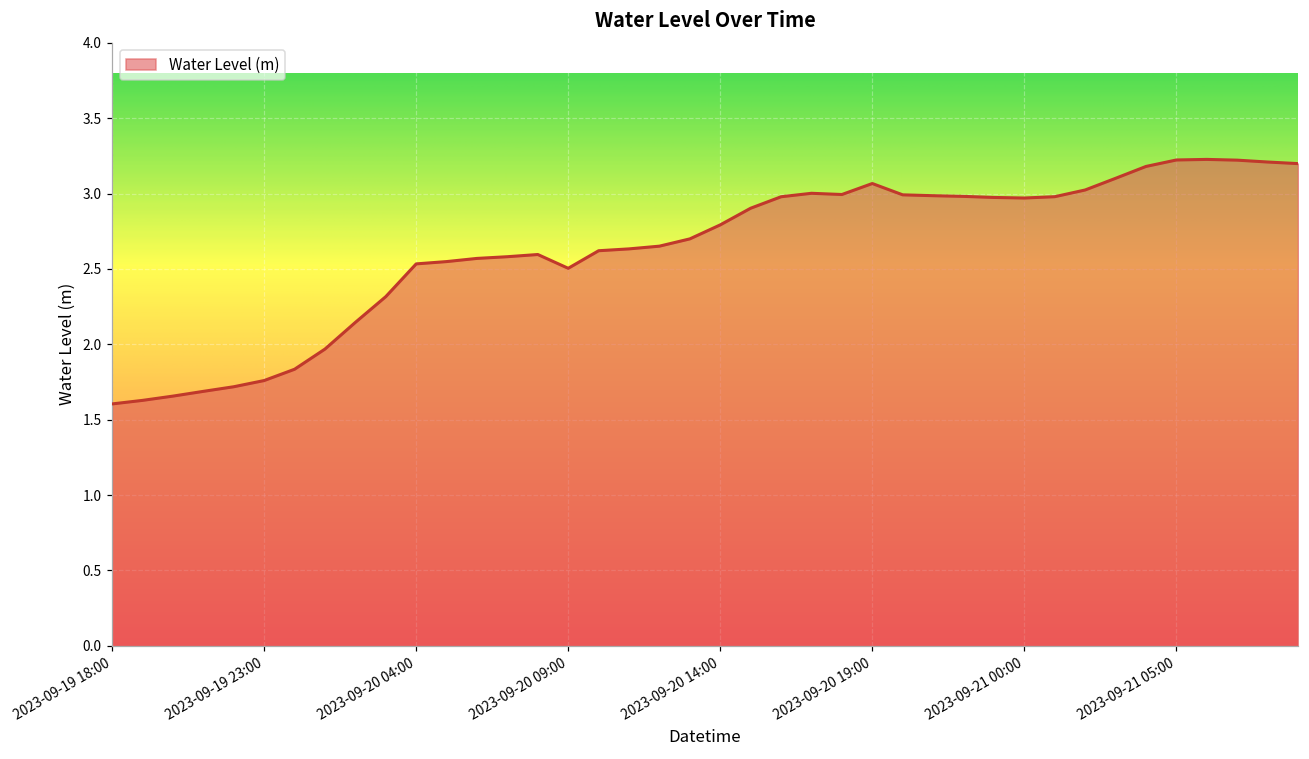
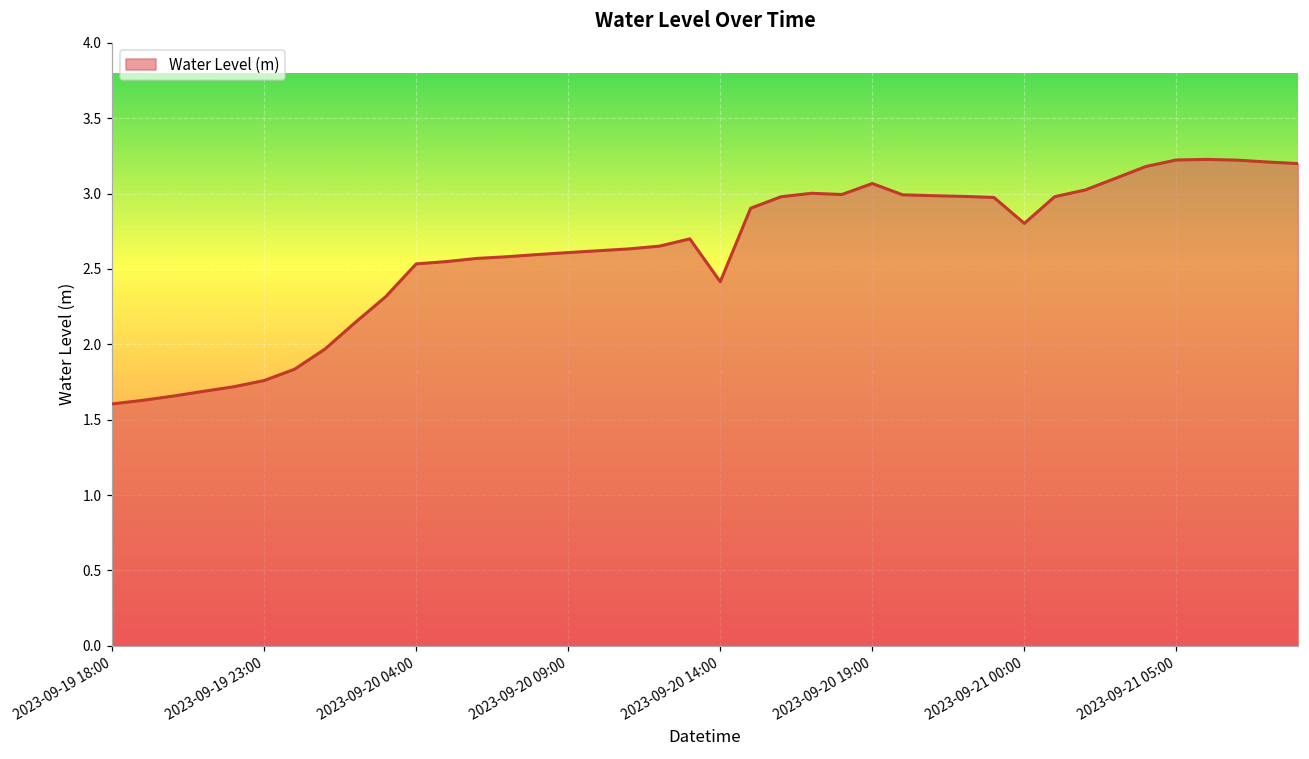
2023-09-20 09:00: 2.50 -> 2.61
2023-09-20 14:00: 2.79 -> 2.41
2023-09-21 00:00: 2.97 -> 2.80
